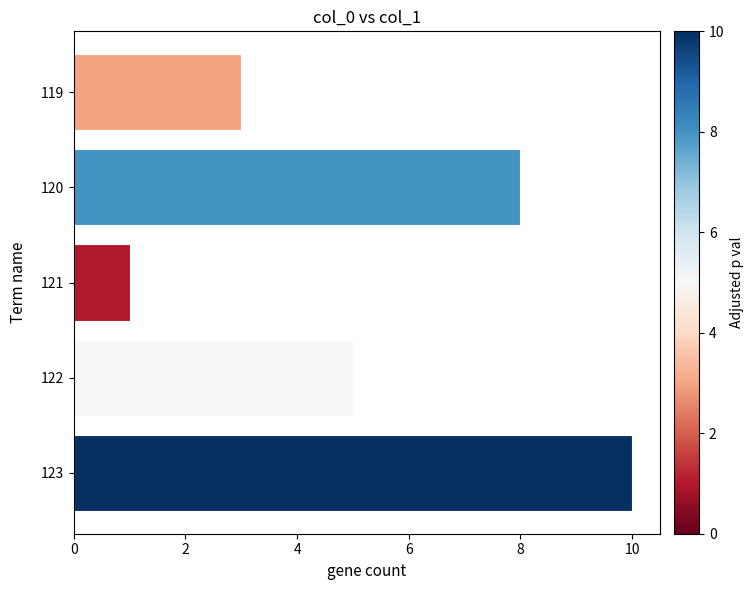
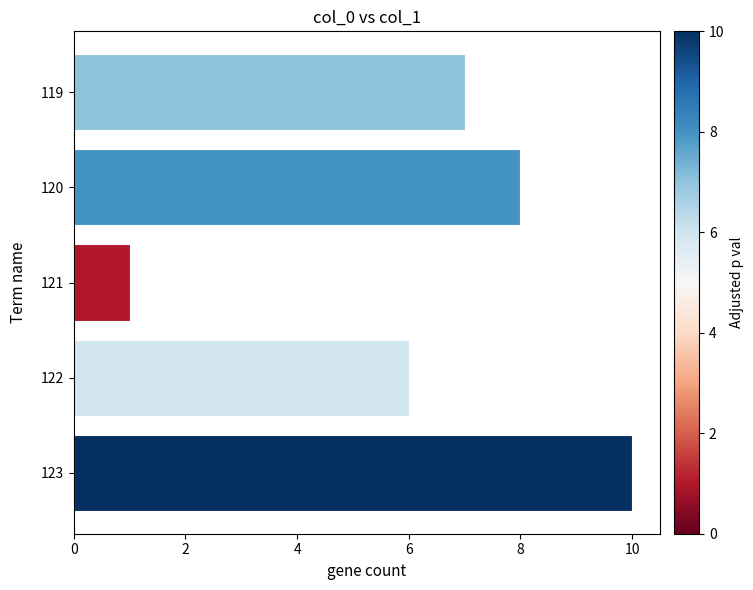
119: 3 -> 7
122: 5 -> 6
